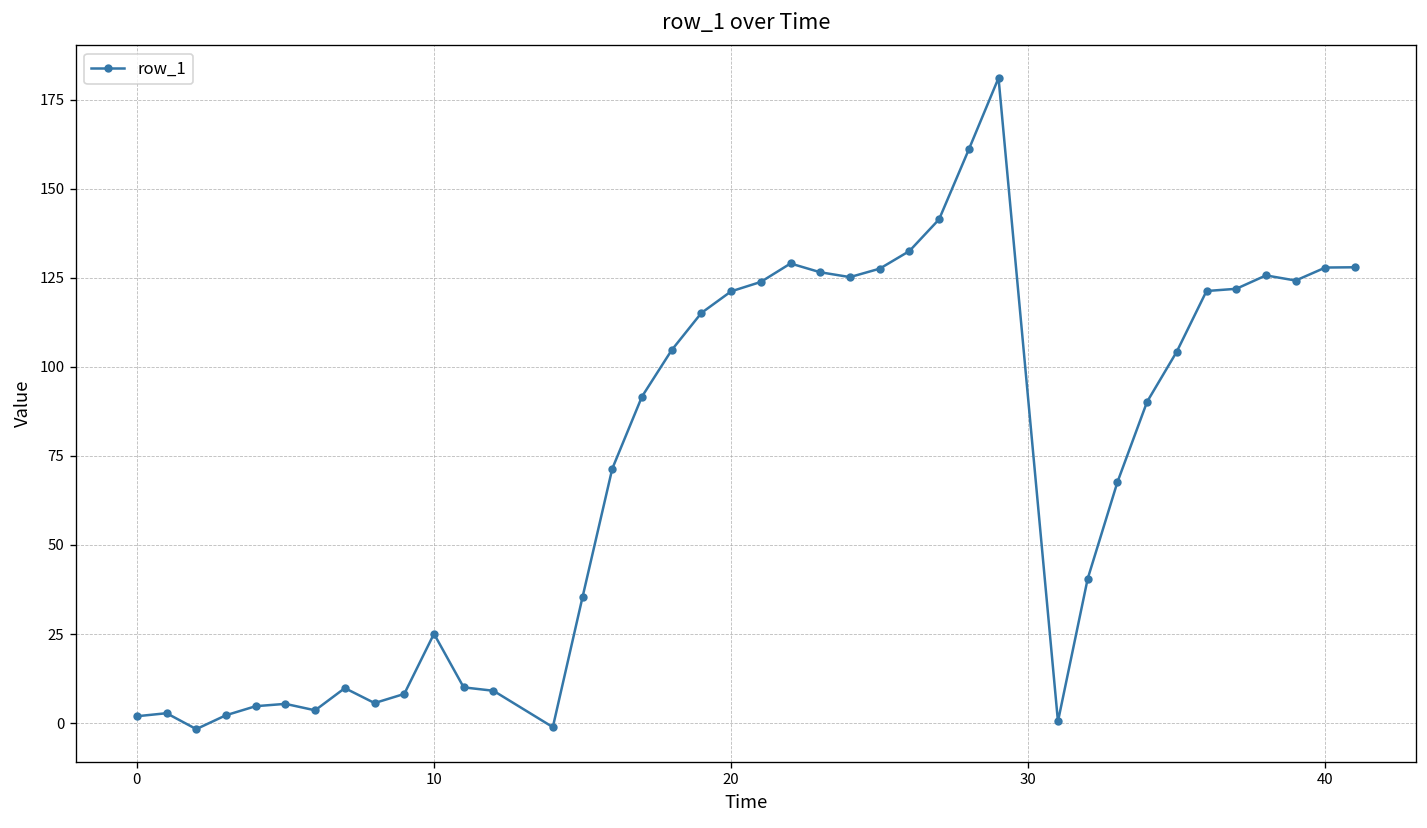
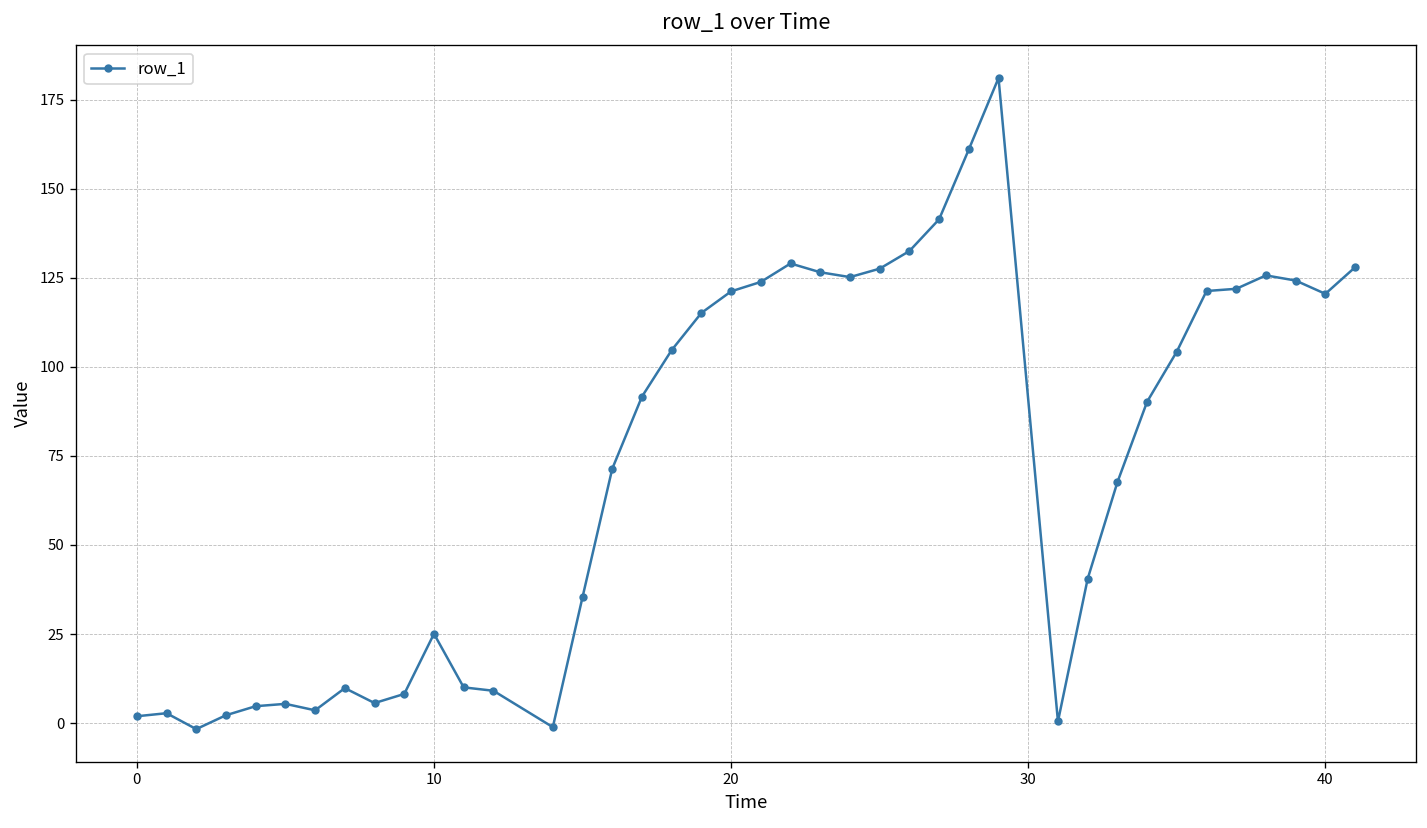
40: 128 -> 121
